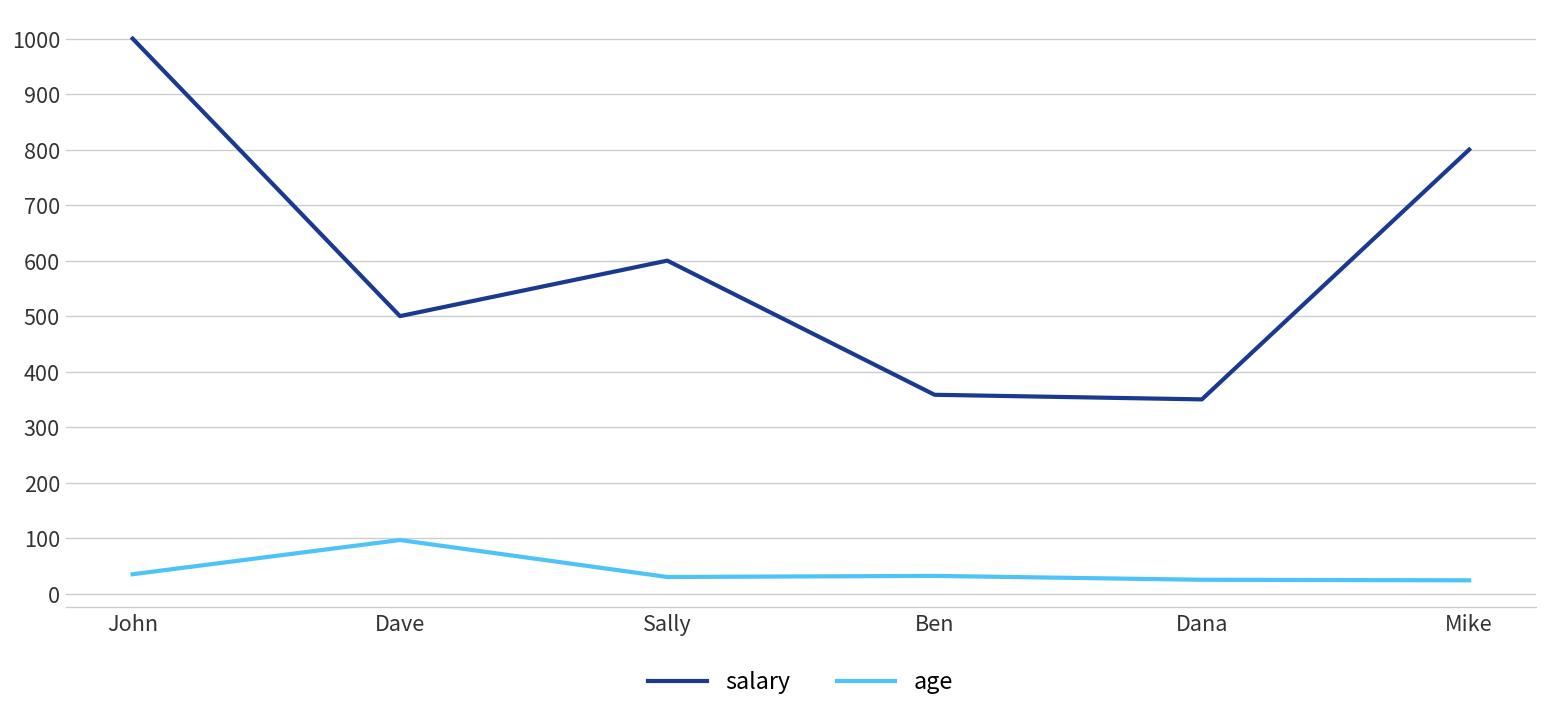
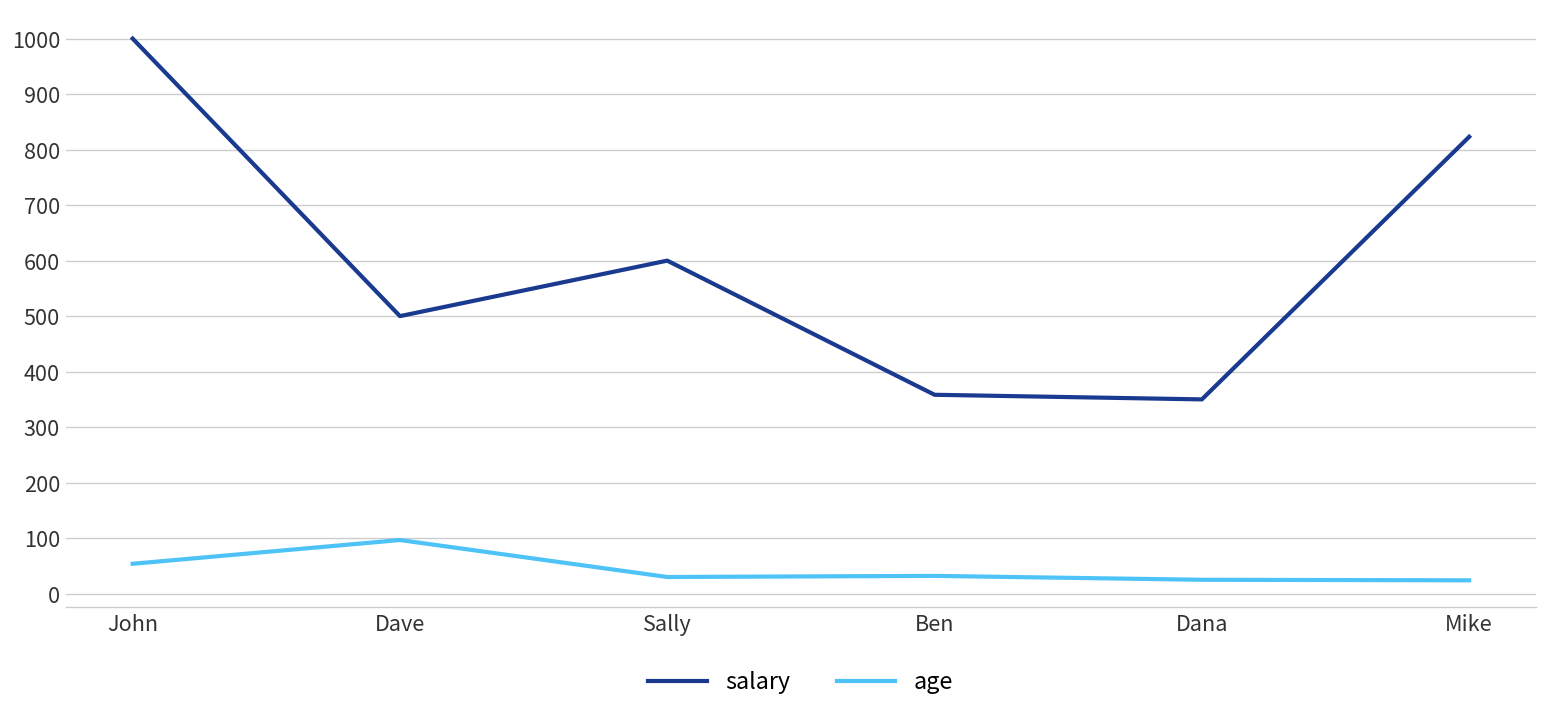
age, John: 40 -> 50
salary, Mike: 800 -> 820
